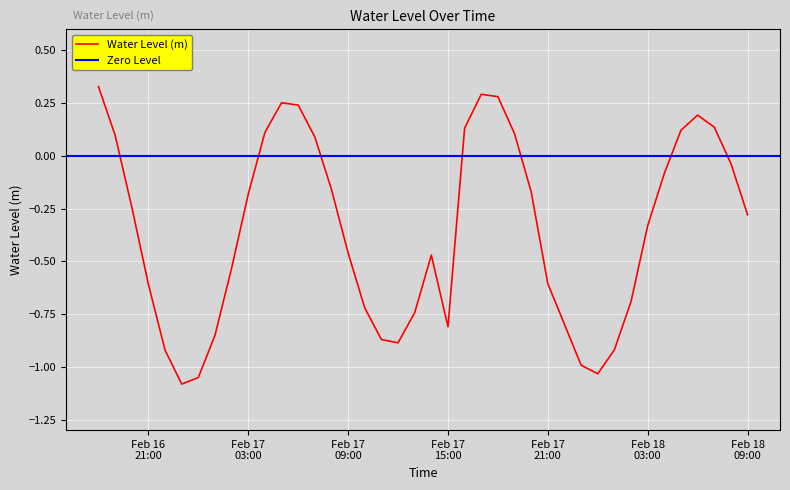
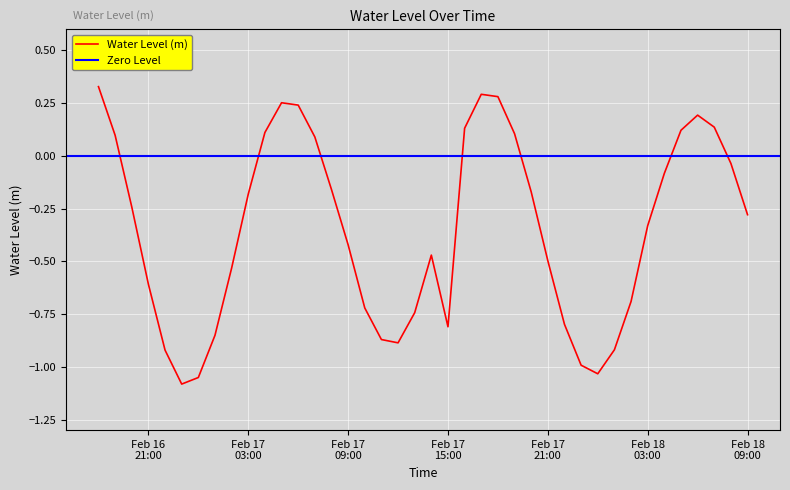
Feb 17 09:00: -0.46 -> -0.42
Feb 17 21:00: -0.61 -> -0.50
